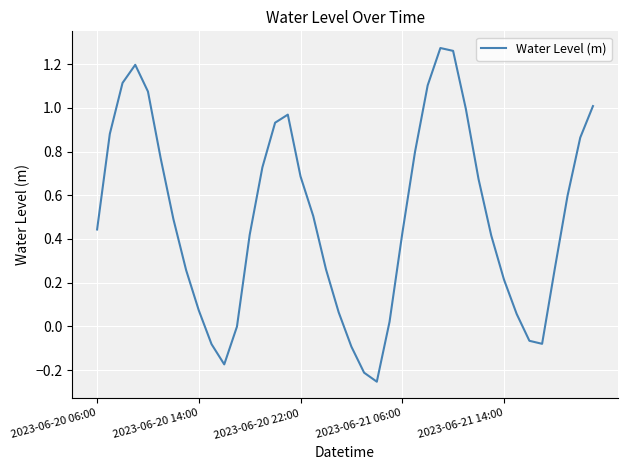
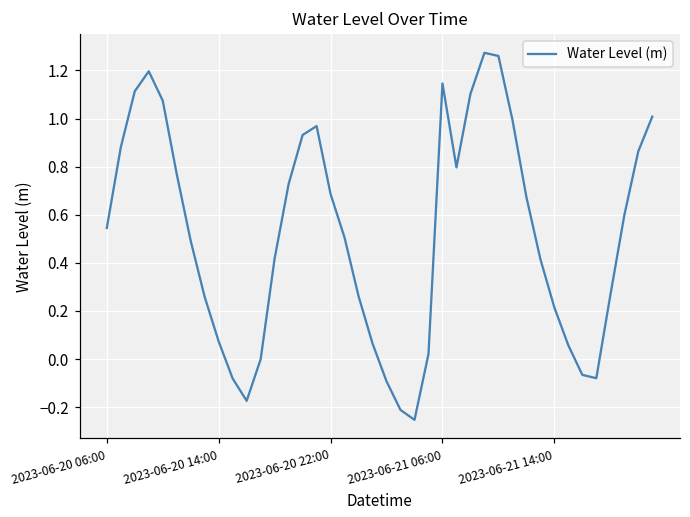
2023-06-20 06:00: 0.44 -> 0.55
2023-06-21 06:00: 0.42 -> 1.15
